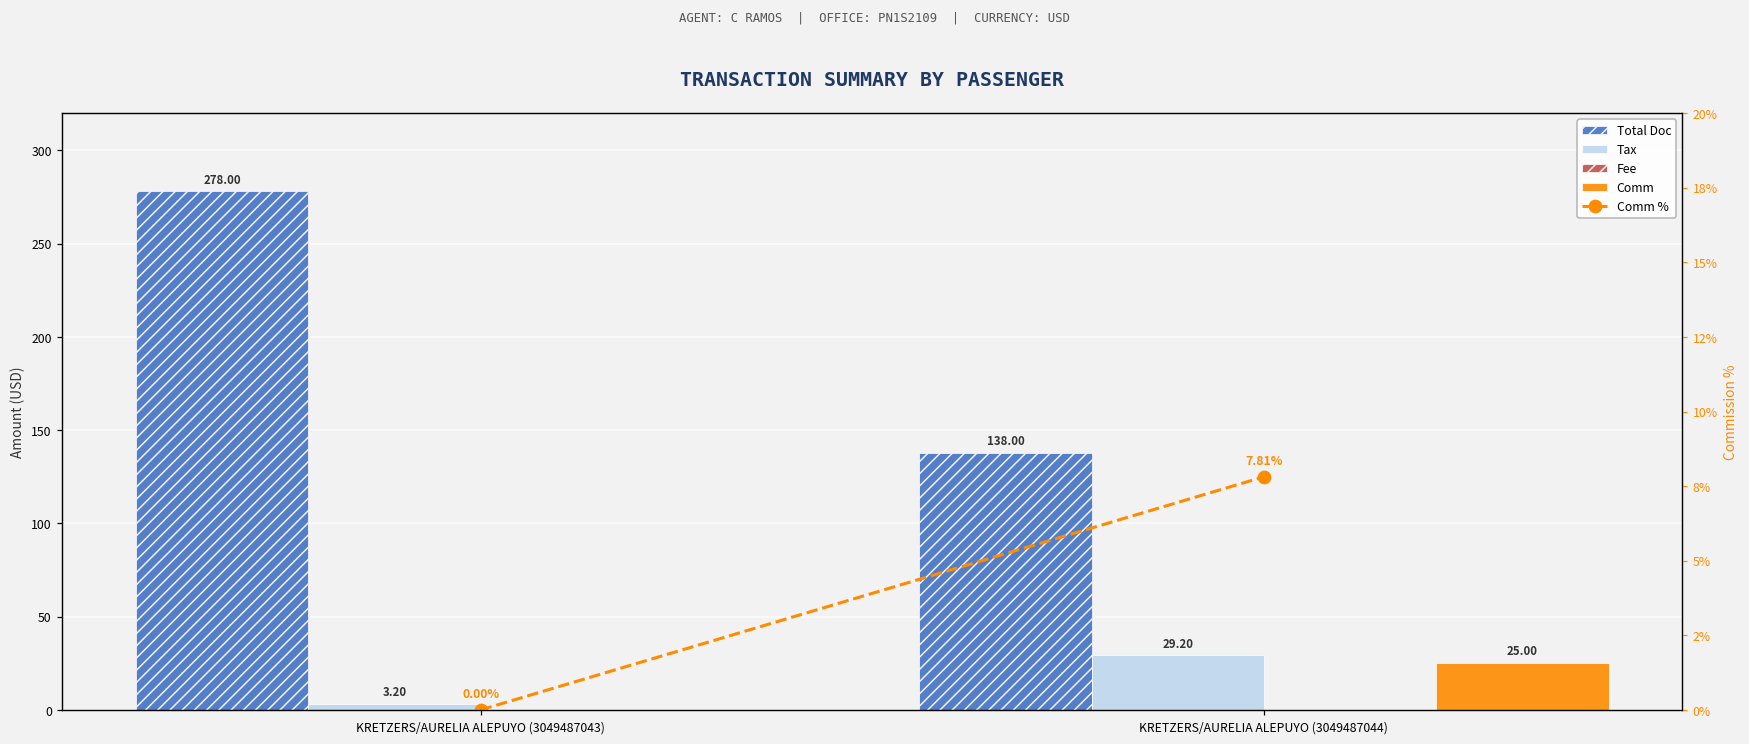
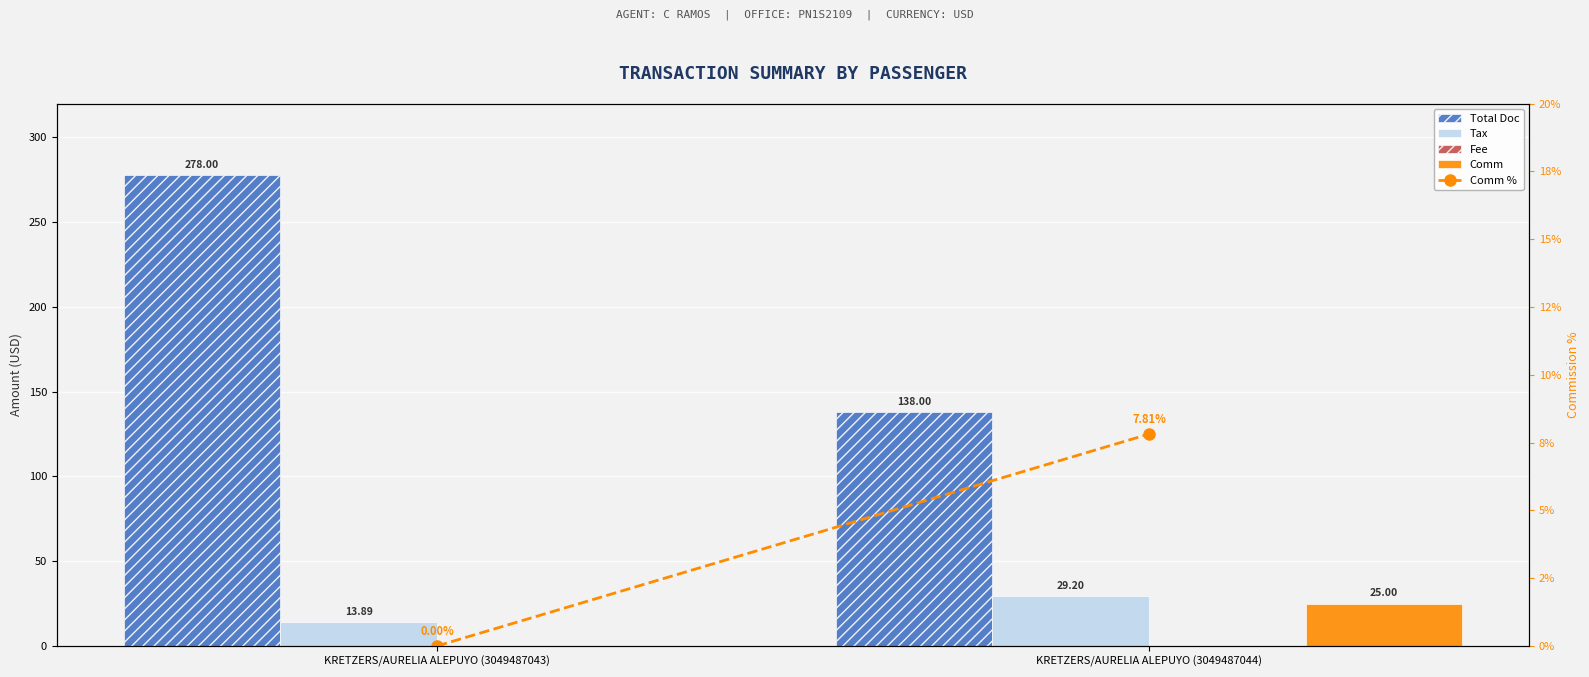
Tax, KRETZERS/AURELIA ALEPUYO (3049487043): 3.20 -> 13.89
